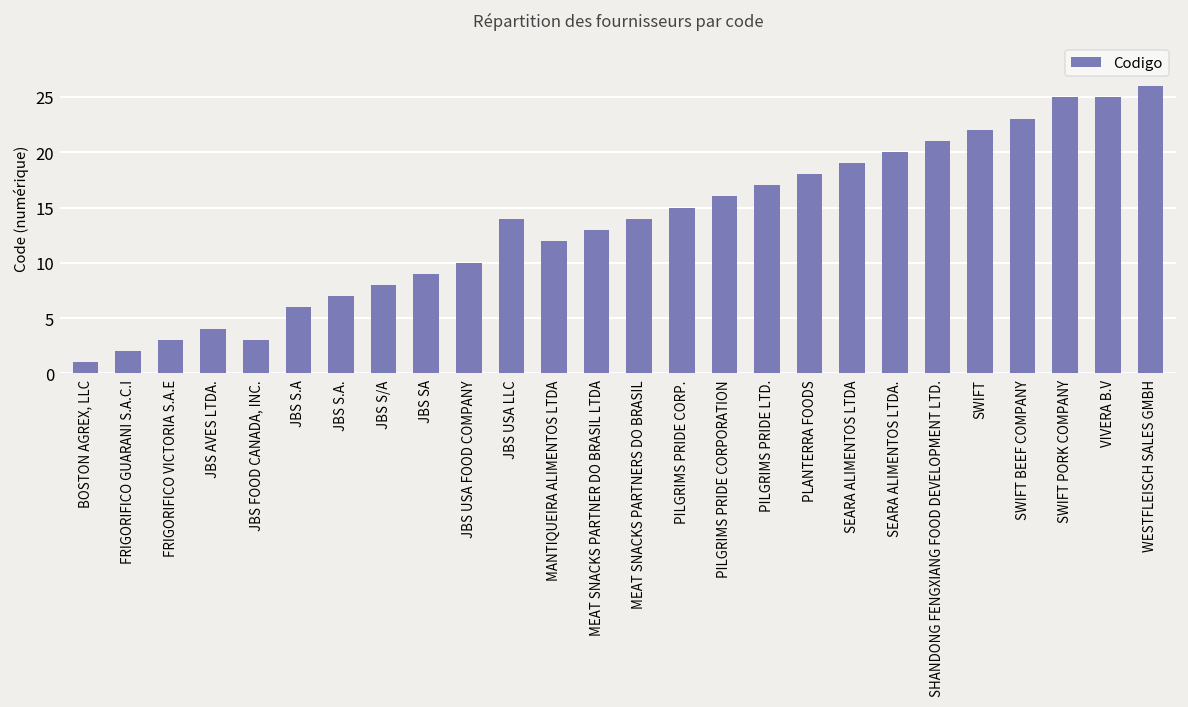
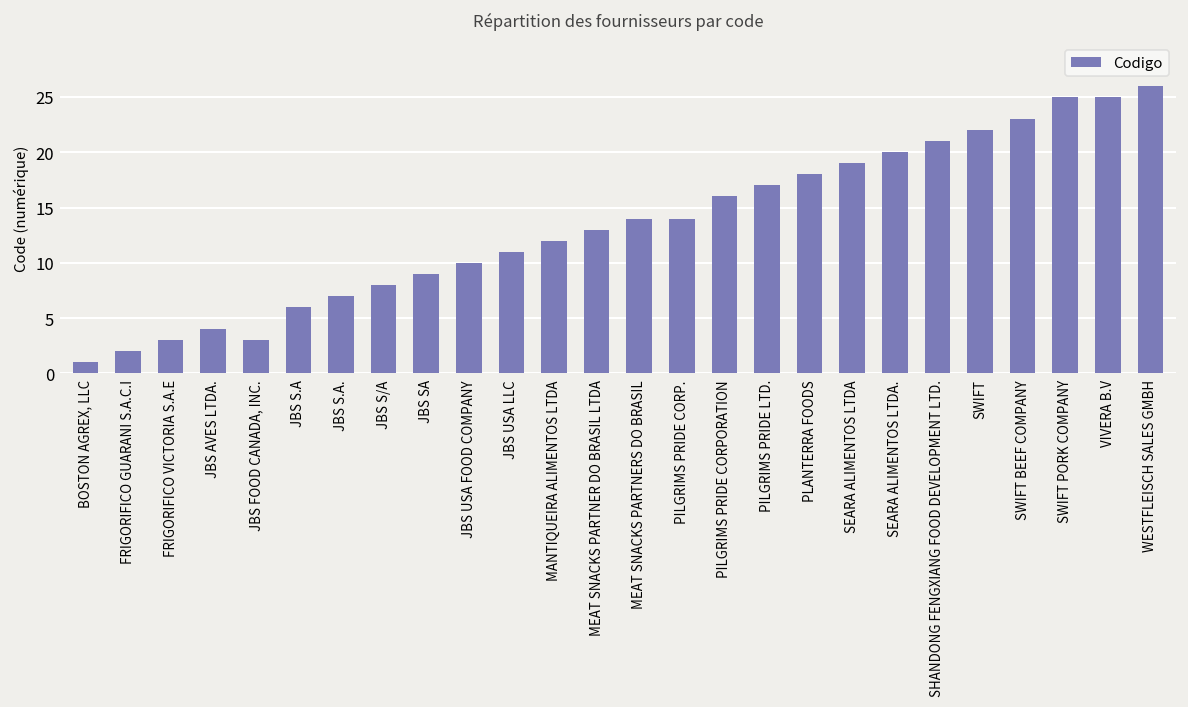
JBS USA LLC: 14 -> 11
PILGRIMS PRIDE CORP.: 15 -> 14
